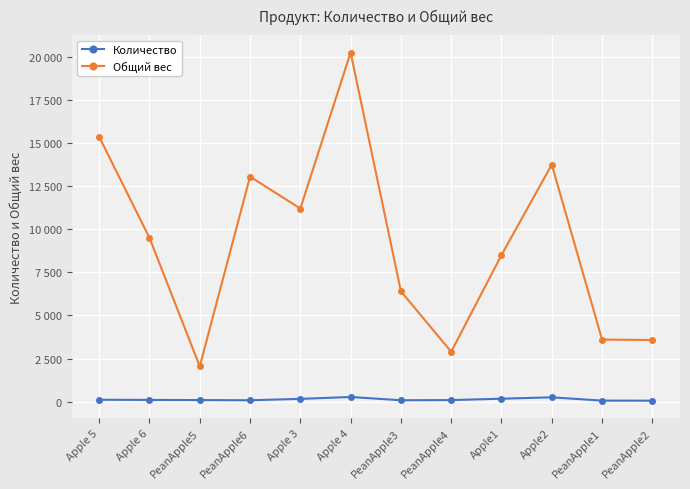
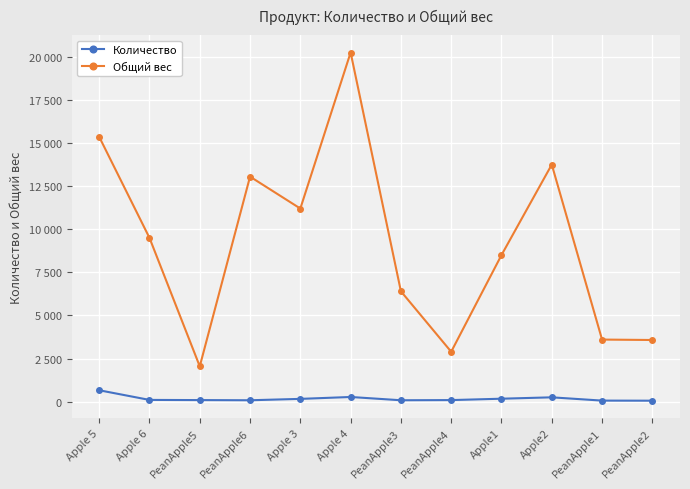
Количество, Apple 5: 100 -> 700
